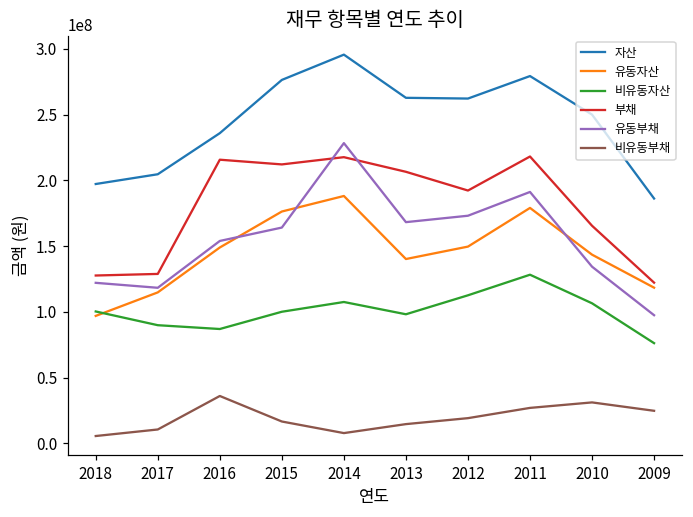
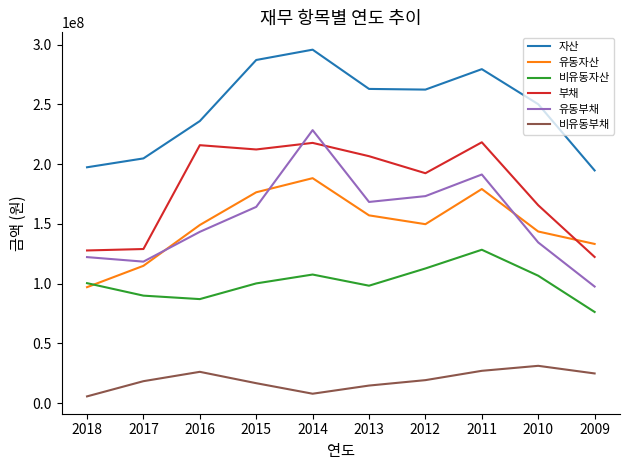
비유동부채, 2017: 11000000 -> 18000000
유동부채, 2016: 154000000 -> 143000000
비유동부채, 2016: 36000000 -> 26000000
자산, 2015: 276000000 -> 287000000
유동자산, 2013: 140000000 -> 157000000
자산, 2009: 186000000 -> 195000000
유동자산, 2009: 118000000 -> 133000000
